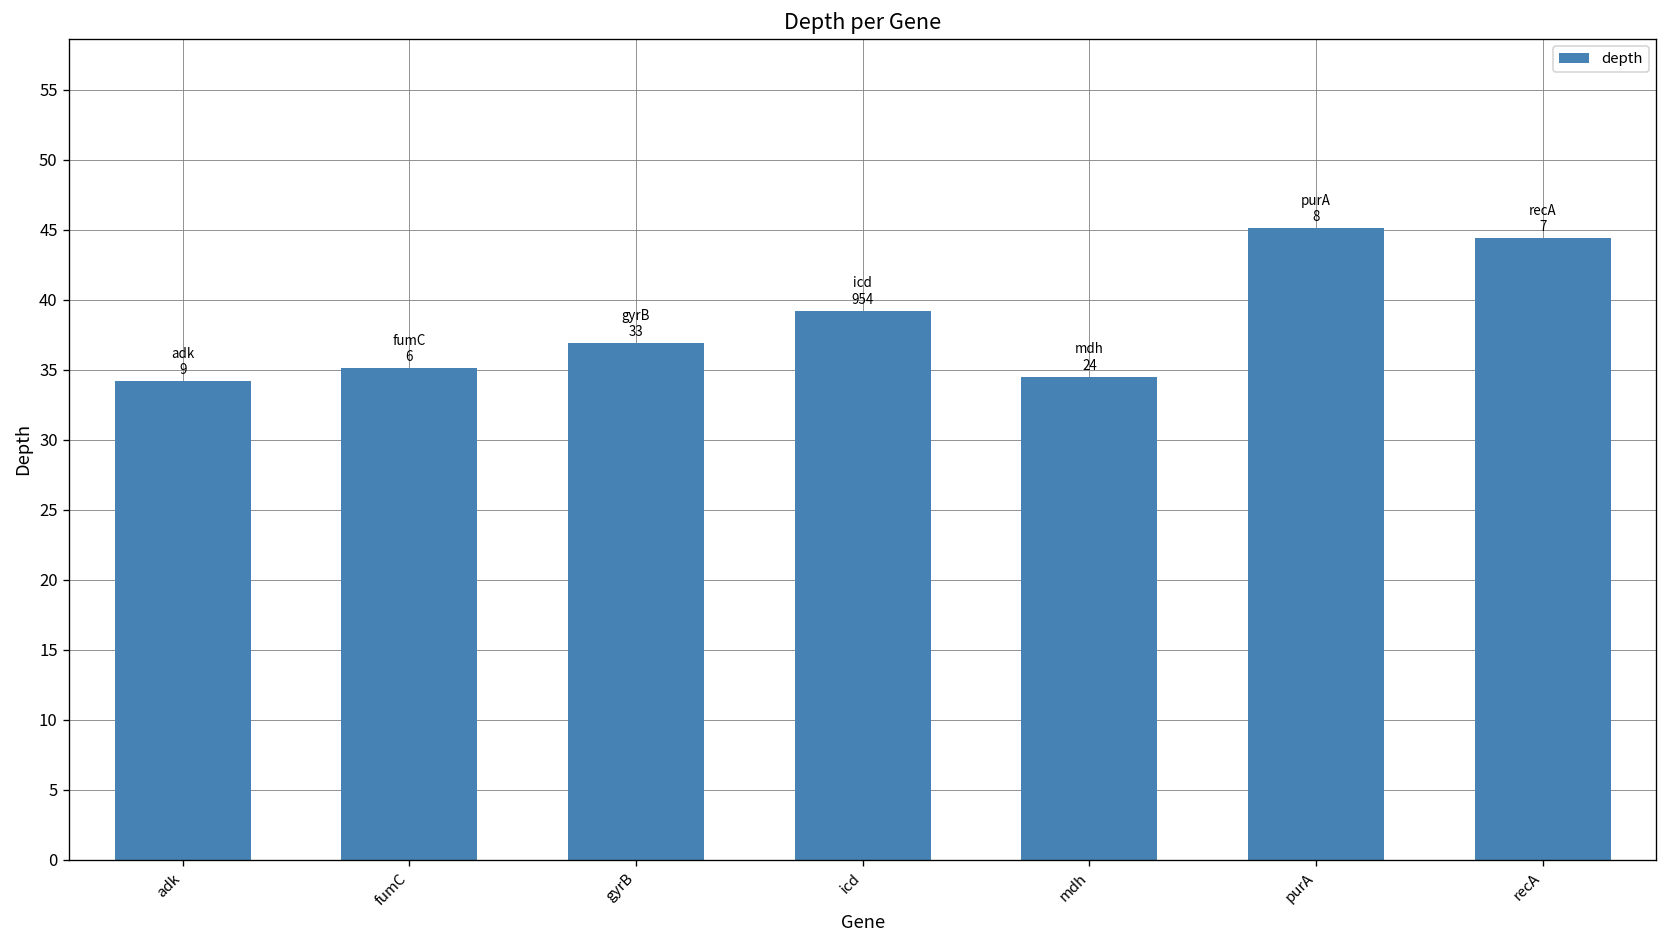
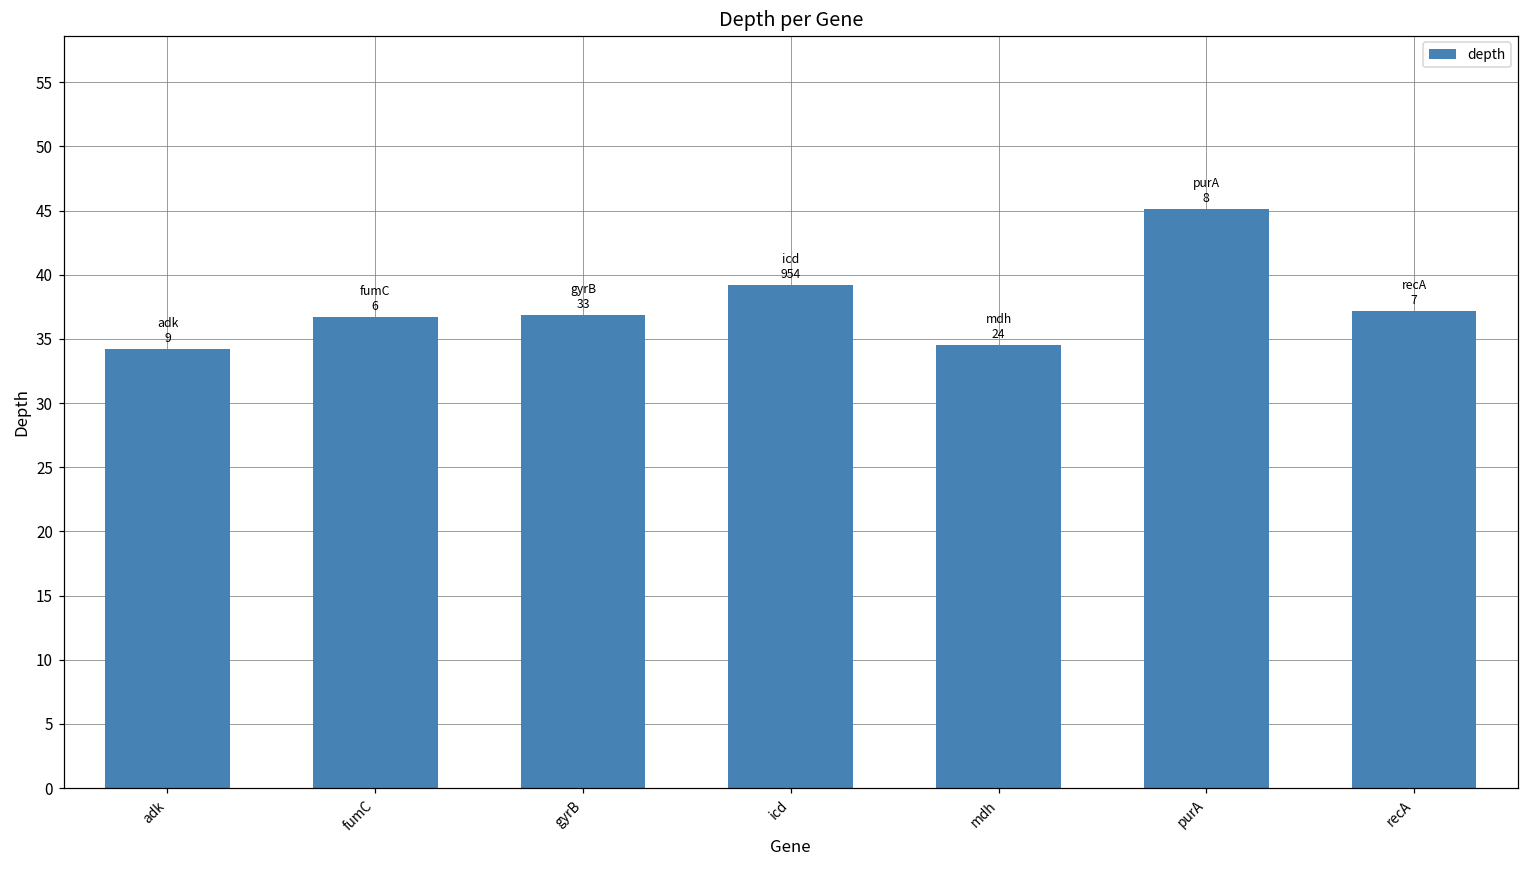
fumC: 35.1 -> 36.7
recA: 44.4 -> 37.2
